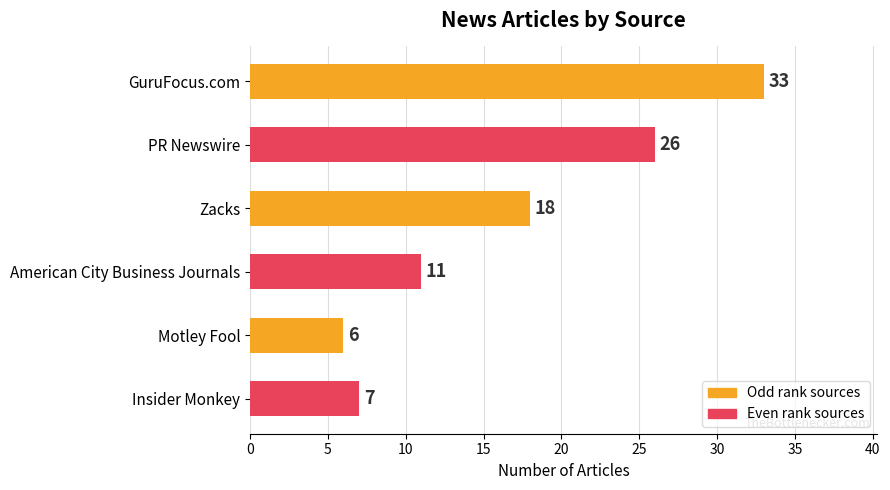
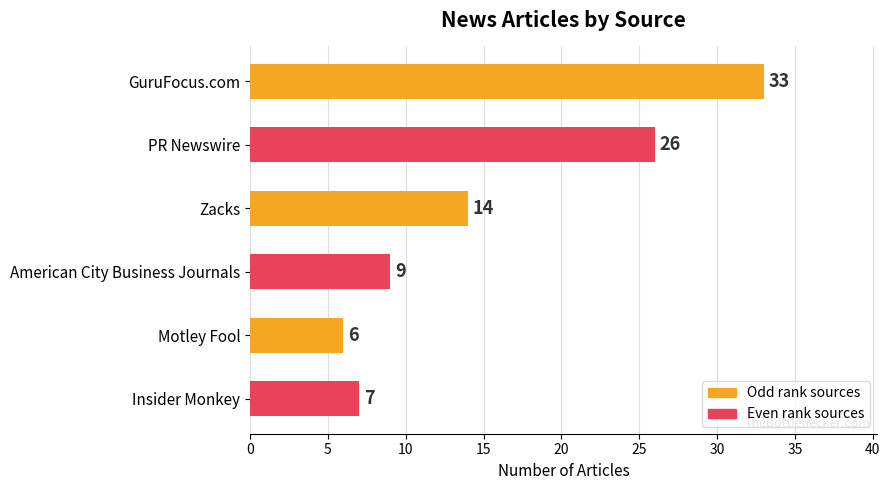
Zacks: 18 -> 14
American City Business Journals: 11 -> 9
